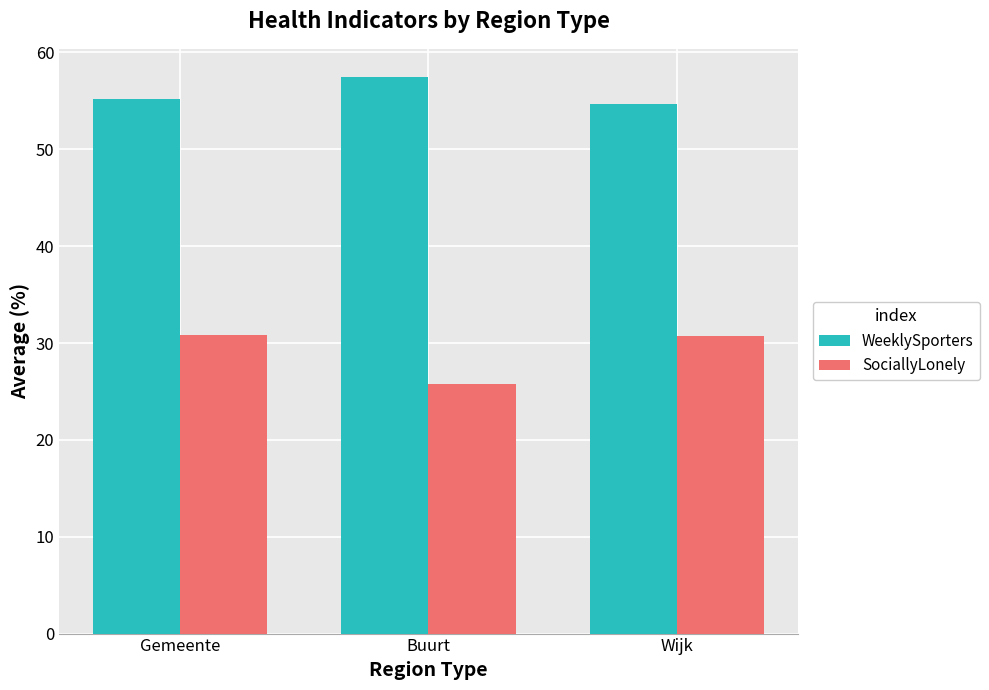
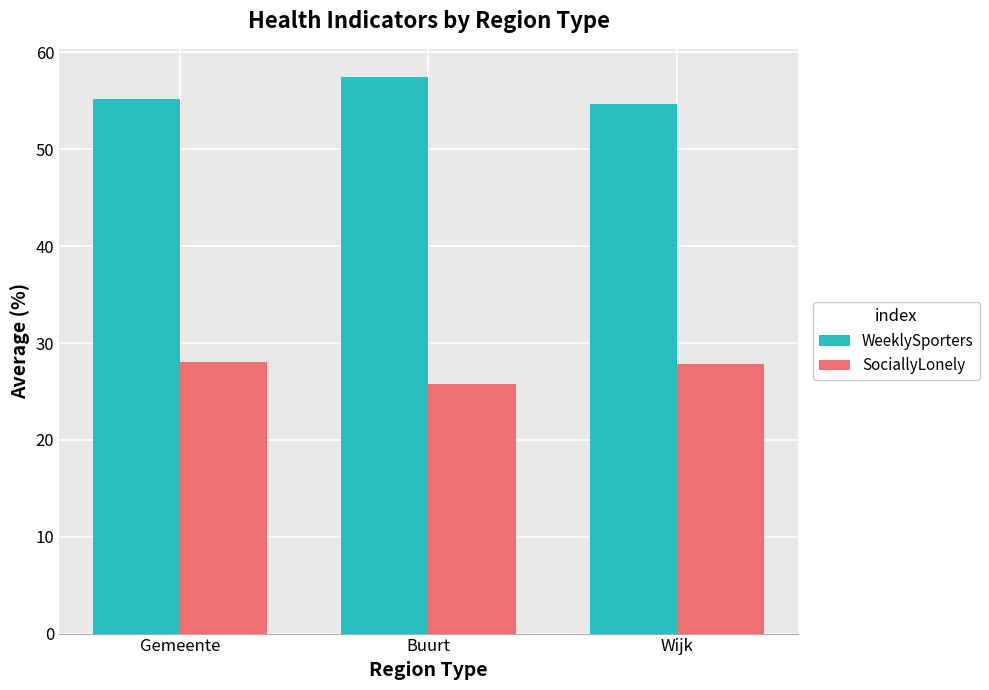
SociallyLonely, Gemeente: 31 -> 28
SociallyLonely, Wijk: 31 -> 28
